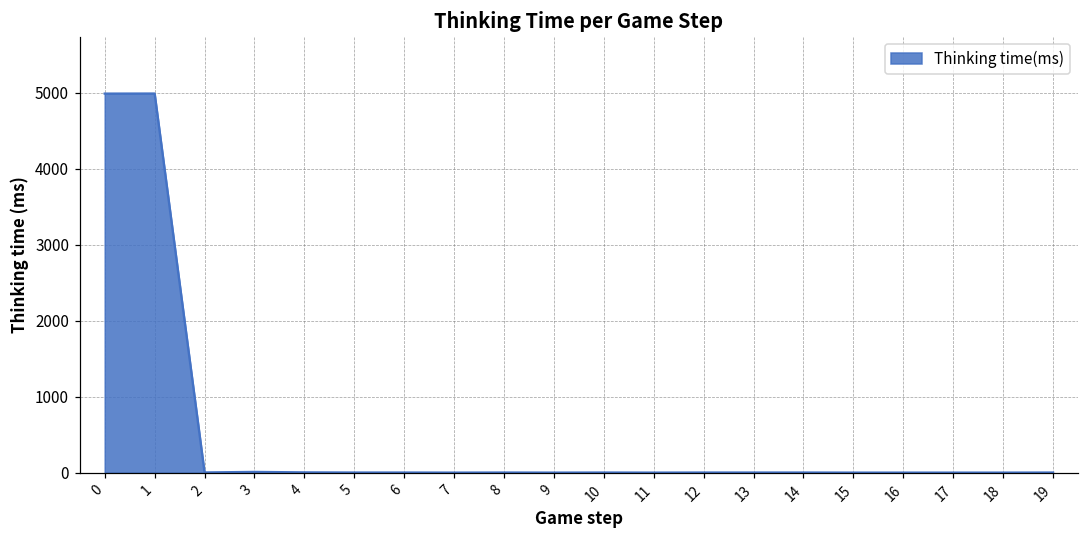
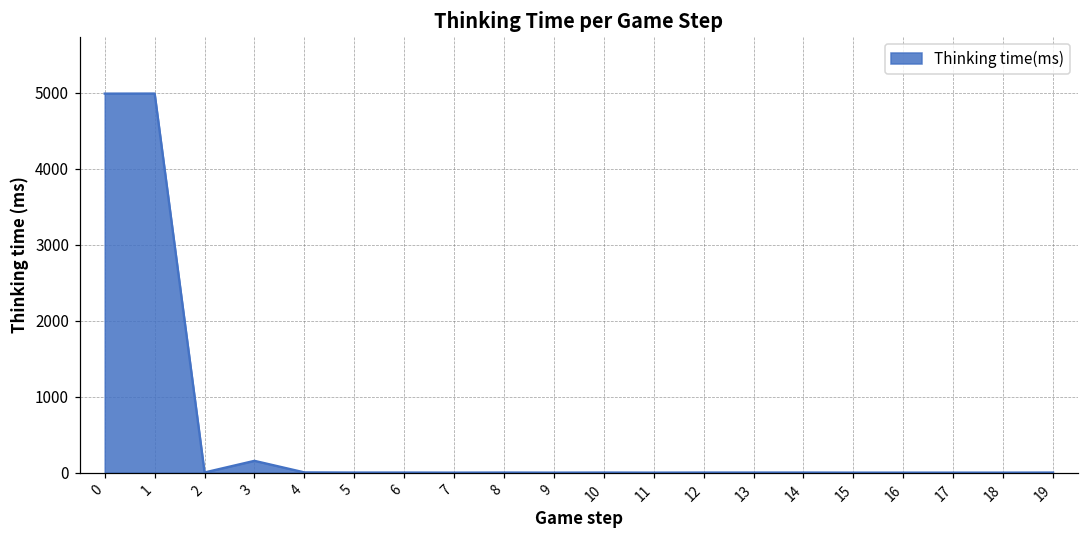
3: 0 -> 200
